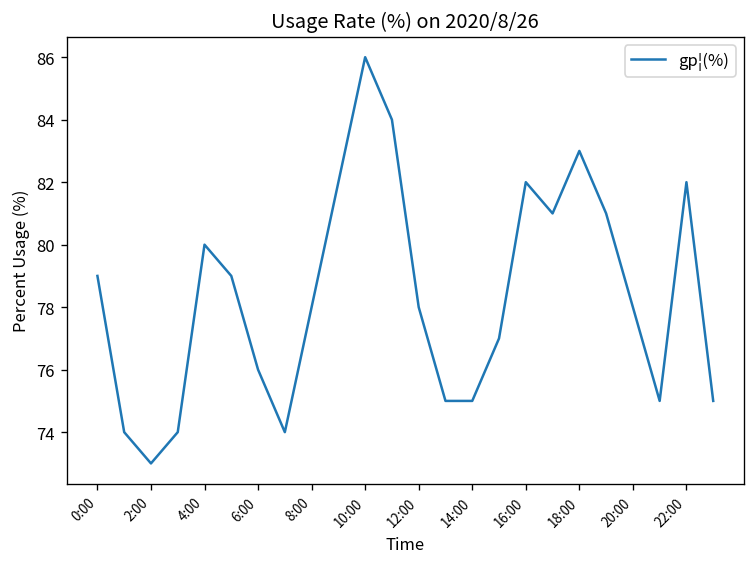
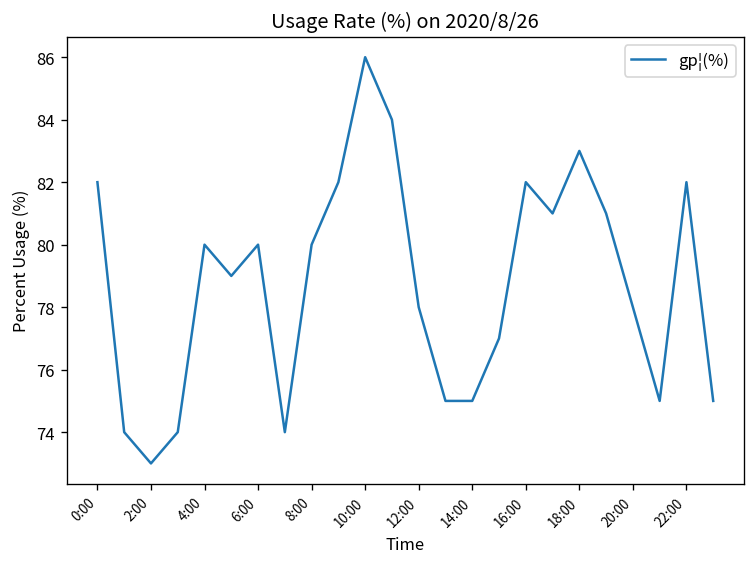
0:00: 79 -> 82
6:00: 76 -> 80
8:00: 78 -> 80
